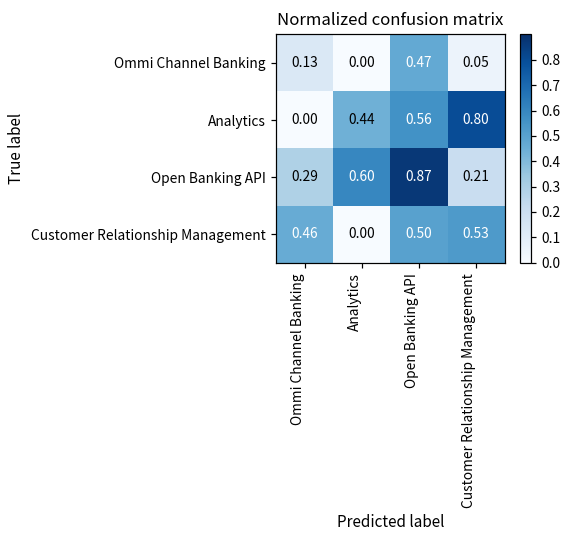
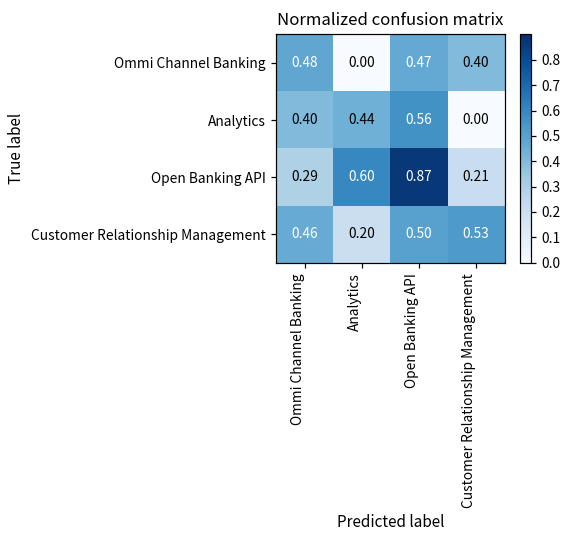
Ommi Channel Banking, Ommi Channel Banking: 0.13 -> 0.48
Ommi Channel Banking, Customer Relationship Management: 0.05 -> 0.40
Analytics, Ommi Channel Banking: 0.00 -> 0.40
Analytics, Customer Relationship Management: 0.80 -> 0.00
Customer Relationship Management, Analytics: 0.00 -> 0.20
